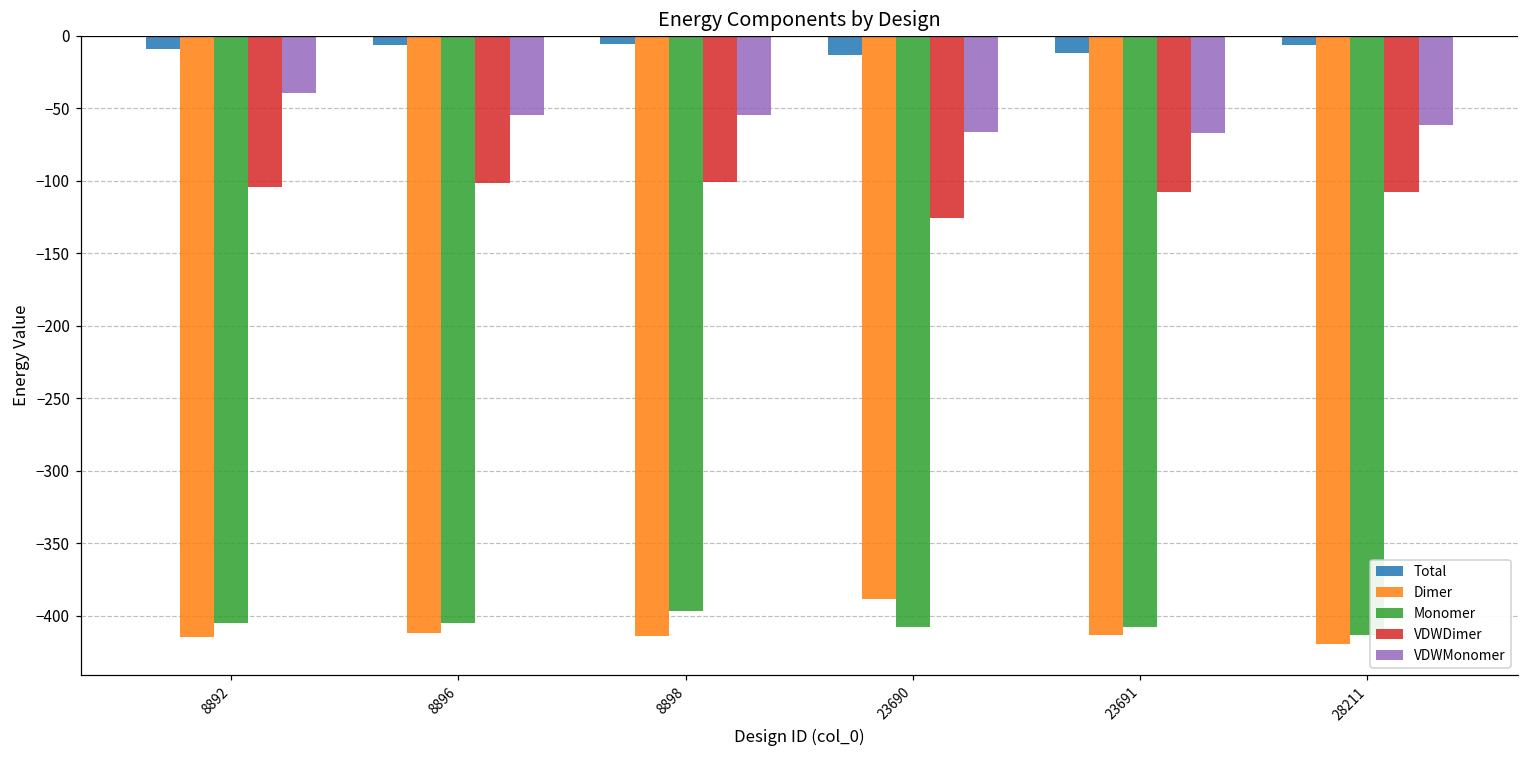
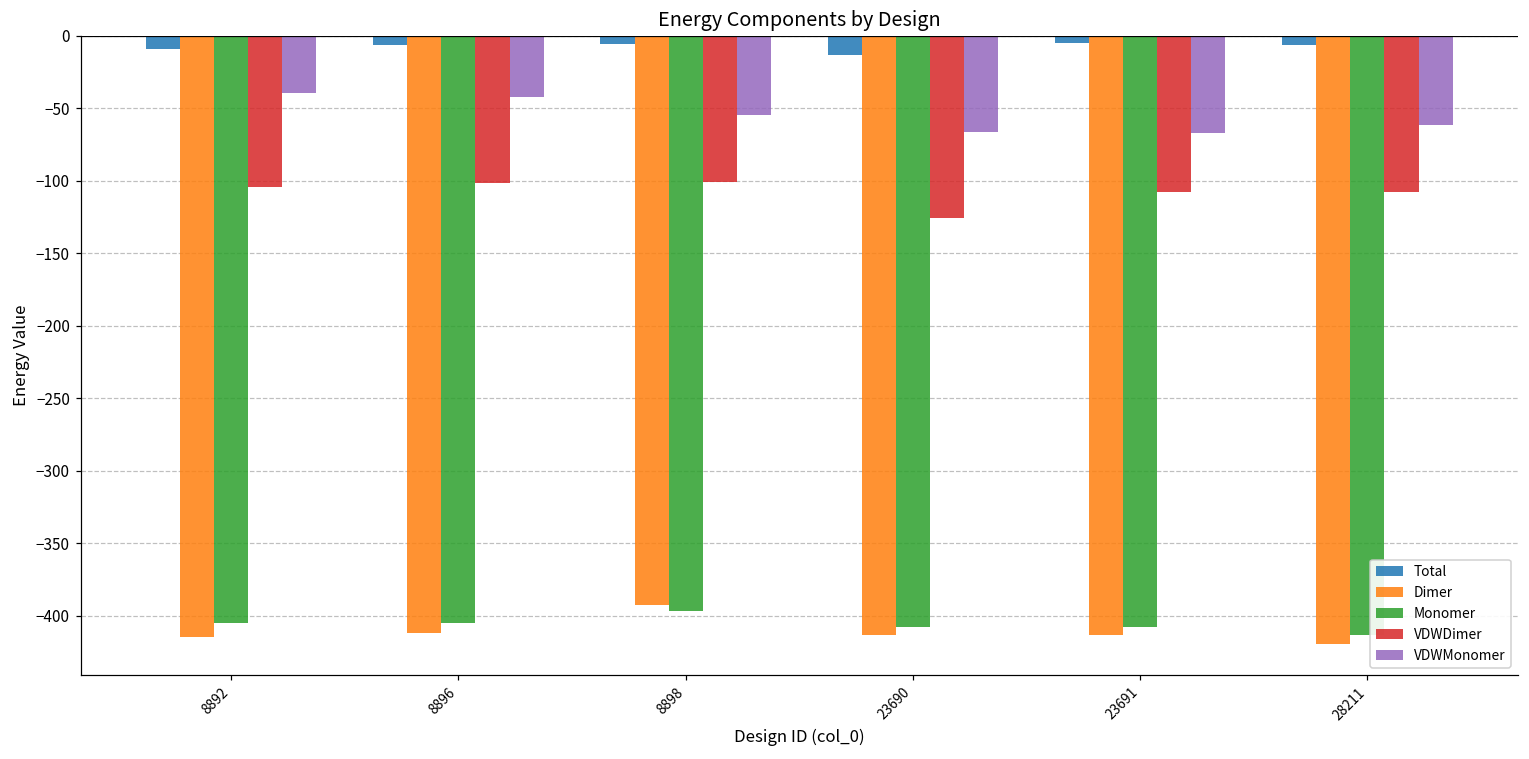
VDWMonomer, 8896: -55 -> -42
Dimer, 8898: -414 -> -393
Dimer, 23690: -389 -> -413
Total, 23691: -12 -> -5
